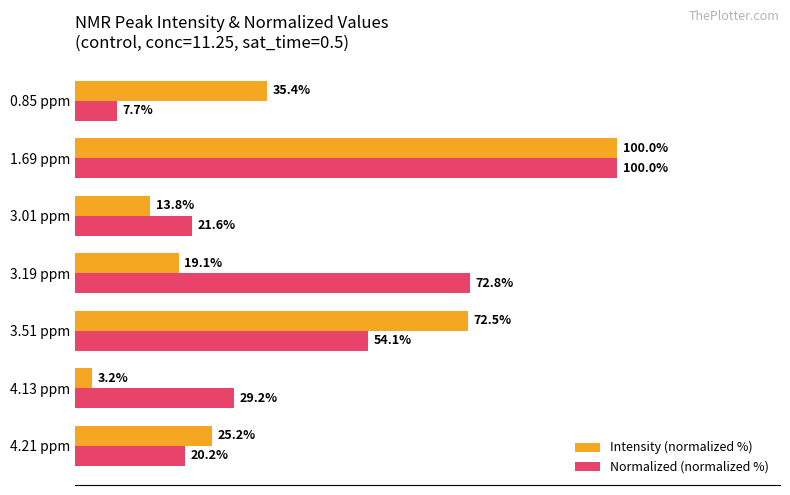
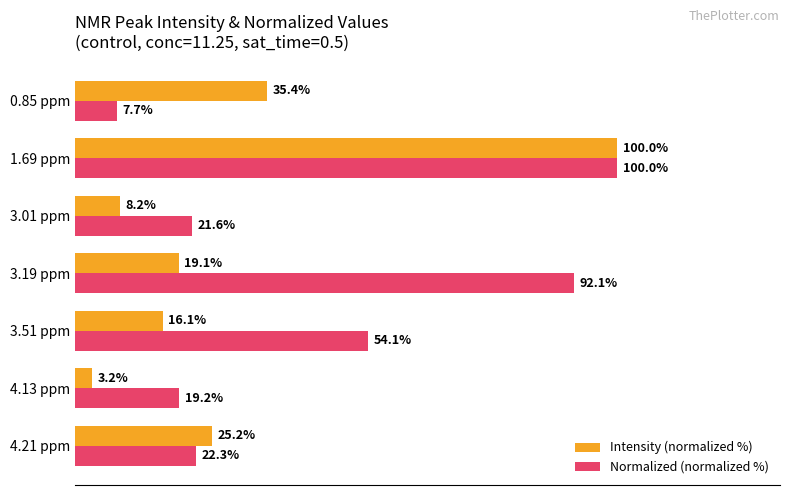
Intensity (normalized %), 3.01 ppm: 13.8% -> 8.2%
Normalized (normalized %), 3.19 ppm: 72.8% -> 92.1%
Intensity (normalized %), 3.51 ppm: 72.5% -> 16.1%
Normalized (normalized %), 4.13 ppm: 29.2% -> 19.2%
Normalized (normalized %), 4.21 ppm: 20.2% -> 22.3%
